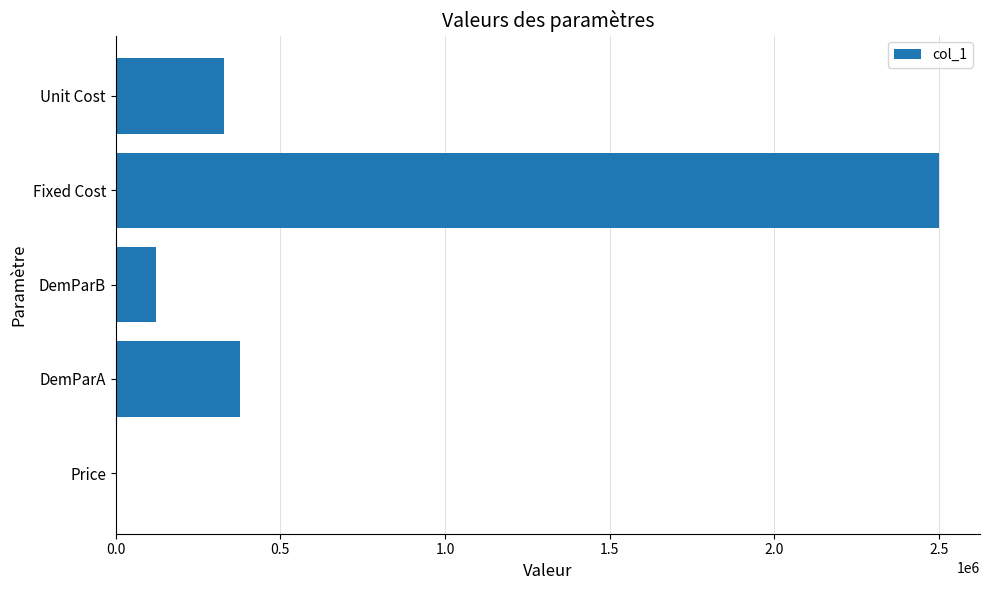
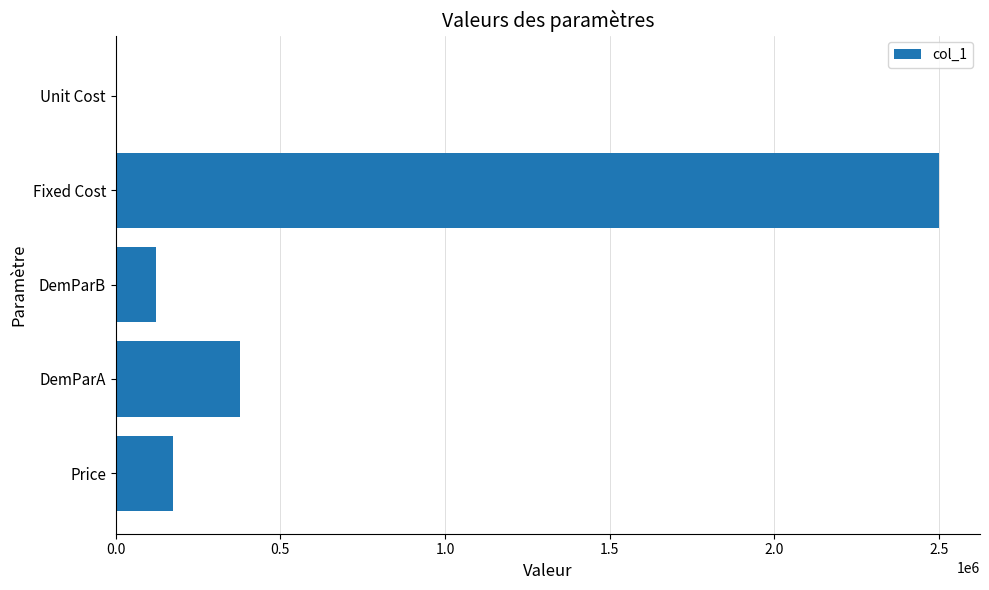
Unit Cost: 330000 -> 0
Price: 0 -> 170000
